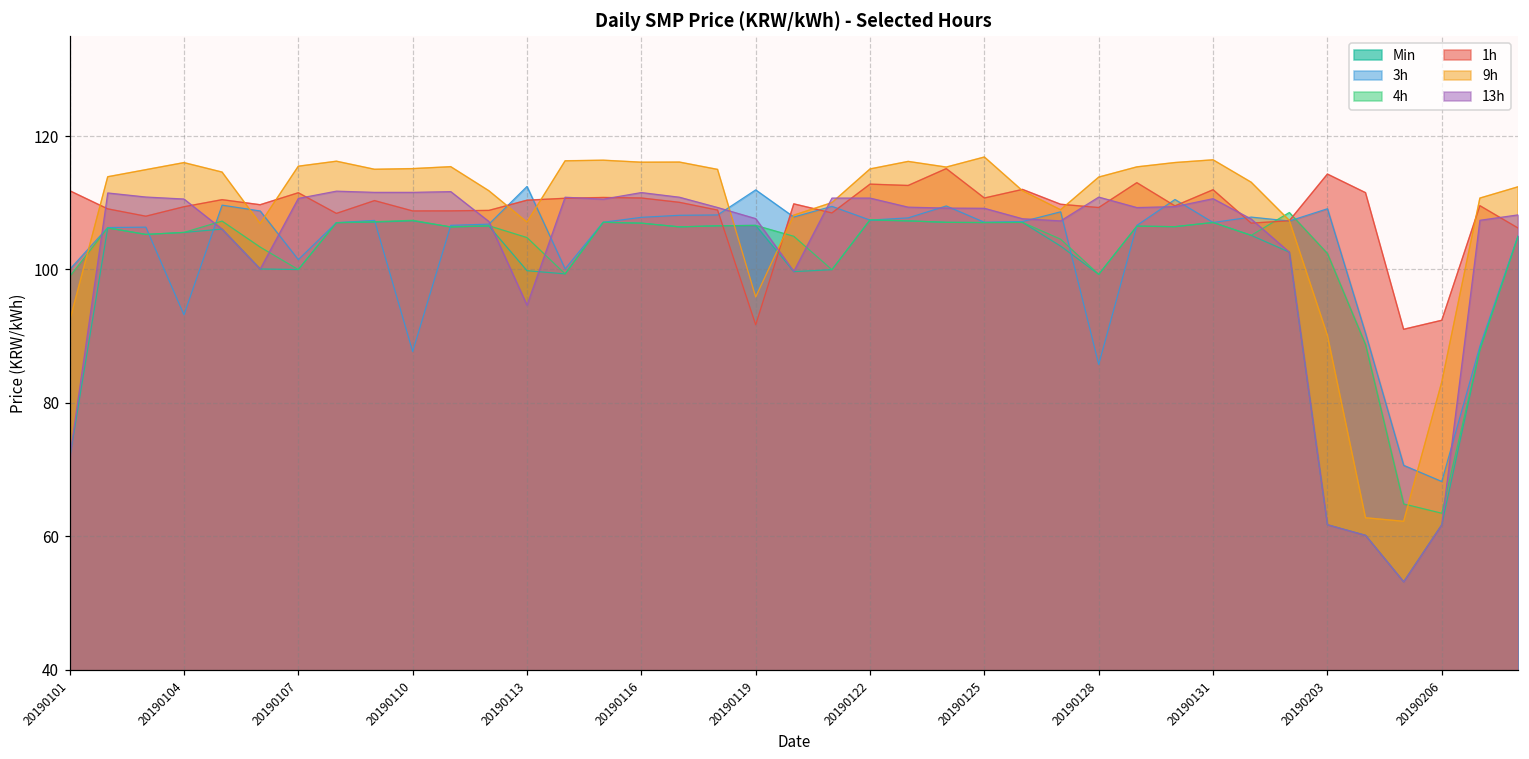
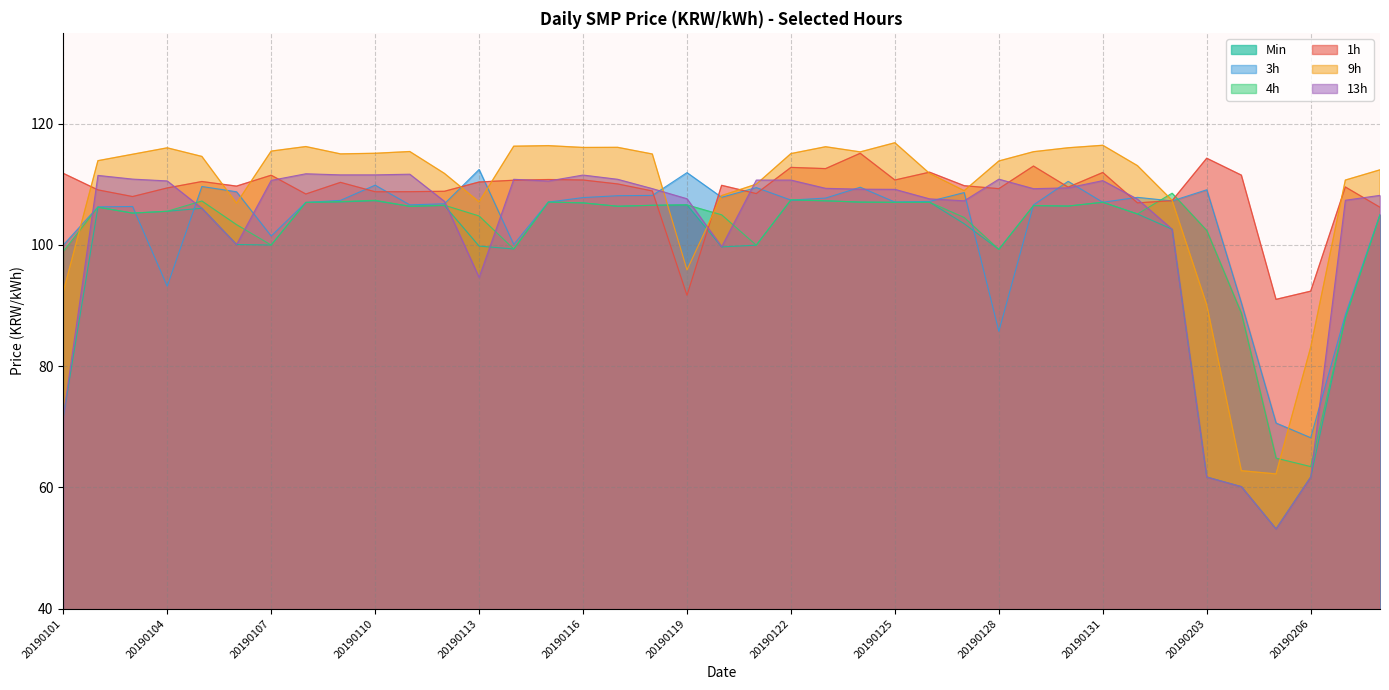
3h, 20190110: 88 -> 110
